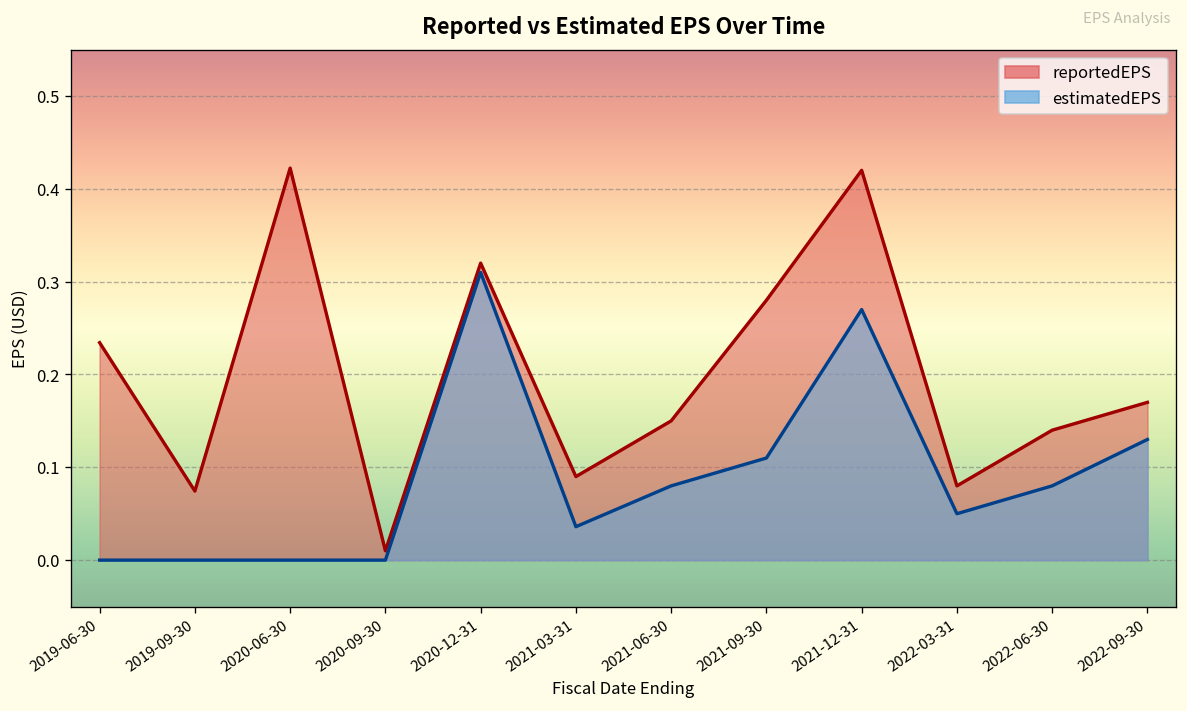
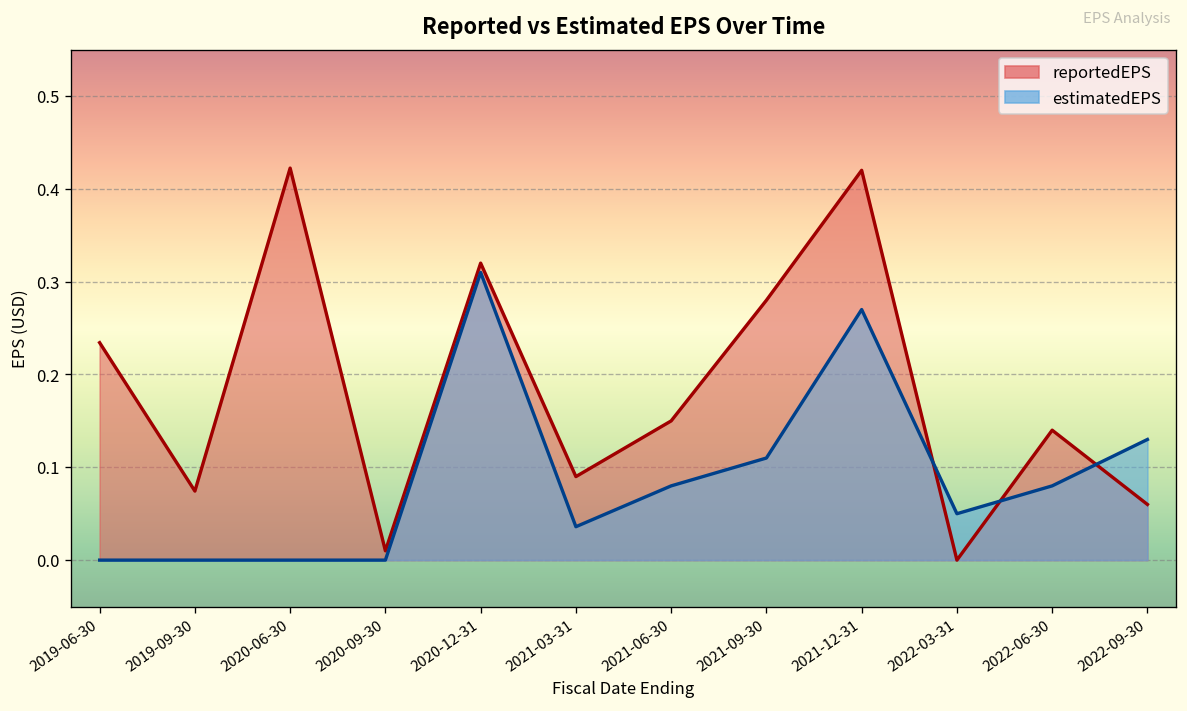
reportedEPS, 2022-03-31: 0.08 -> 0.00
reportedEPS, 2022-09-30: 0.17 -> 0.06
